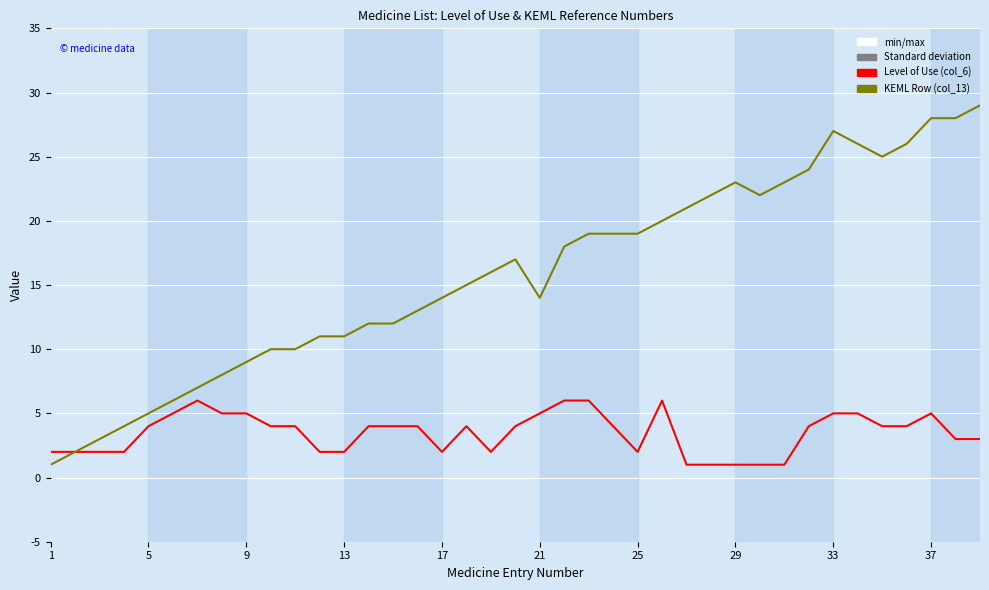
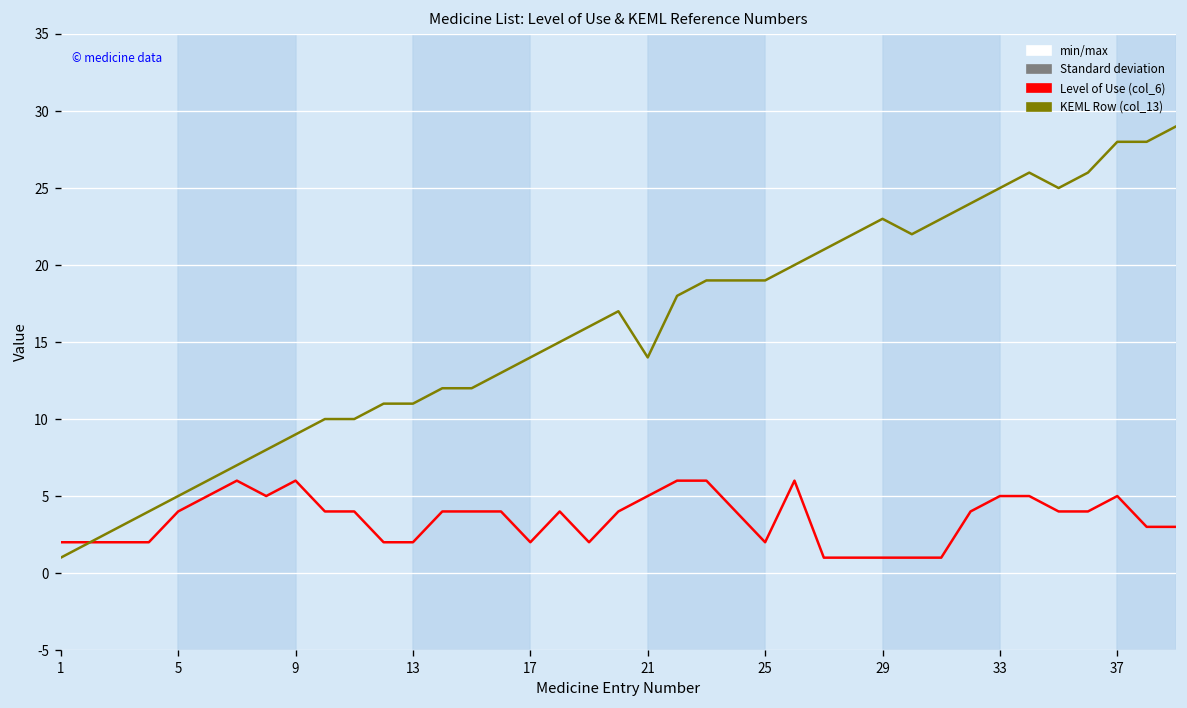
Level of Use (col_6), 9: 5 -> 6
KEML Row (col_13), 33: 27 -> 25
